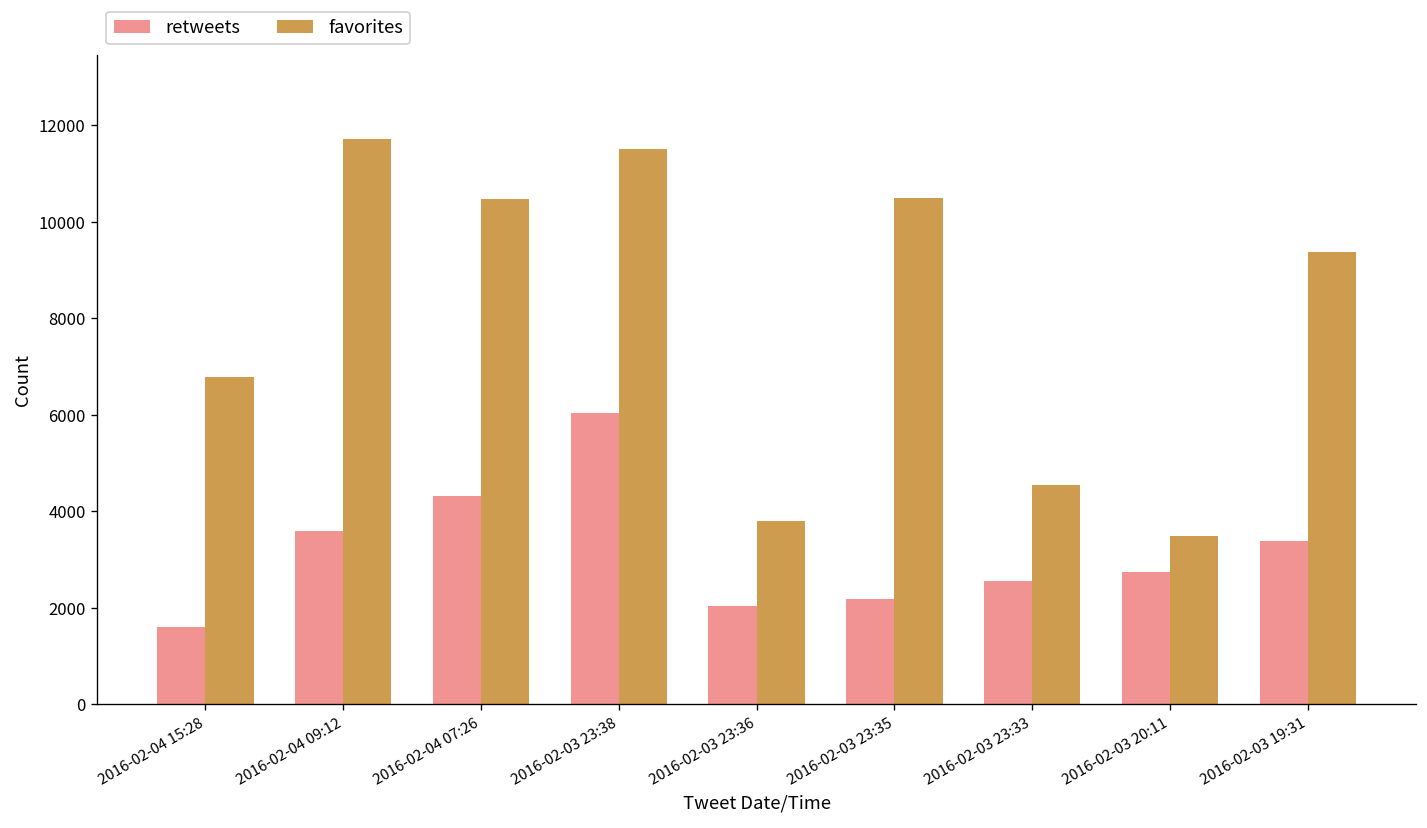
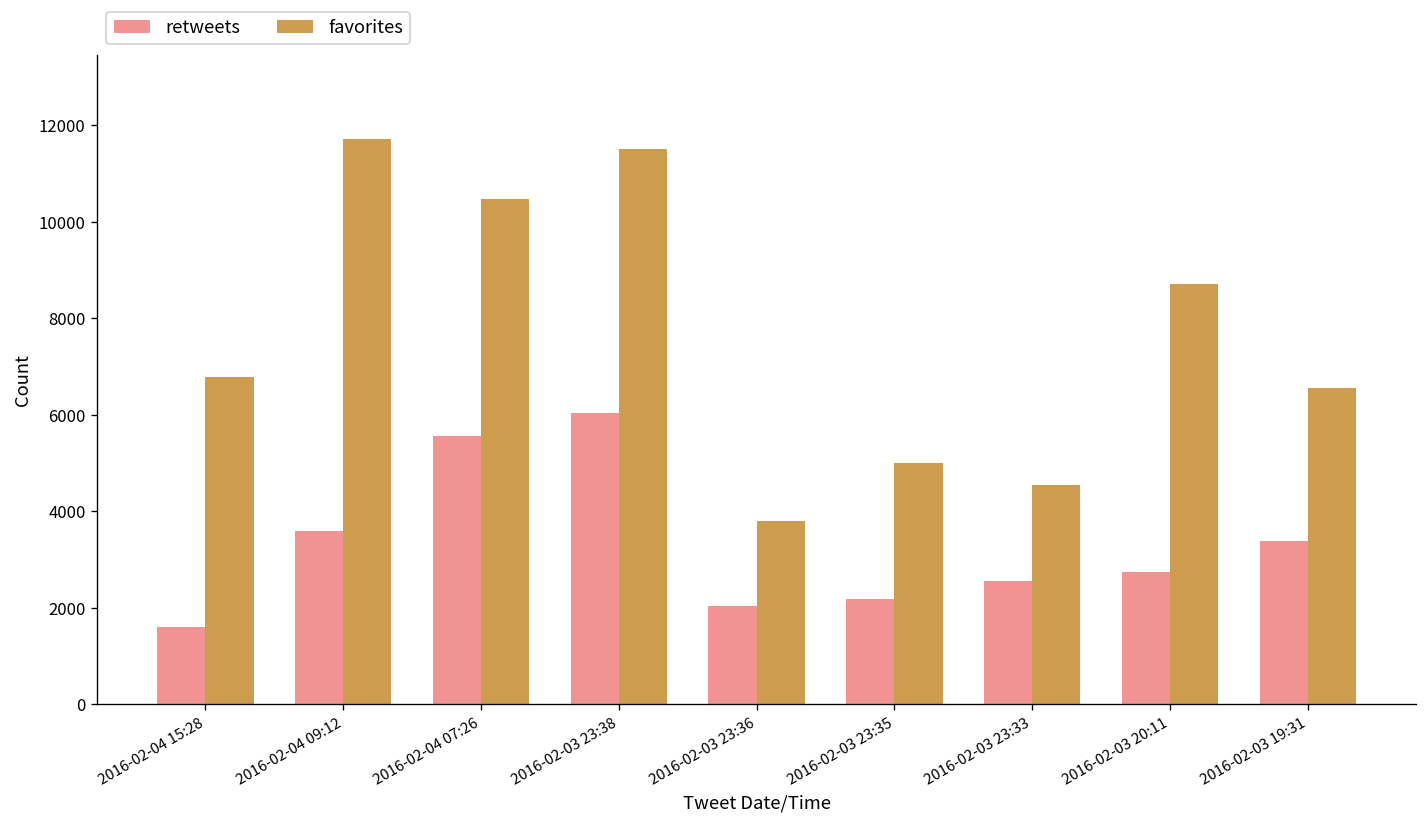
retweets, 2016-02-04 07:26: 4300 -> 5600
favorites, 2016-02-03 23:35: 10500 -> 5000
favorites, 2016-02-03 20:11: 3500 -> 8700
favorites, 2016-02-03 19:31: 9400 -> 6600
